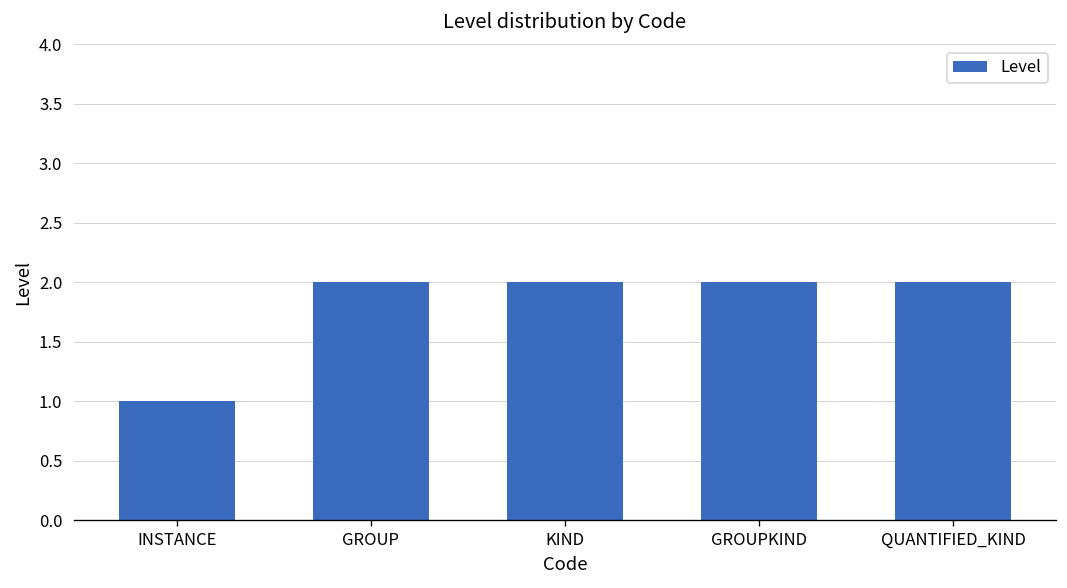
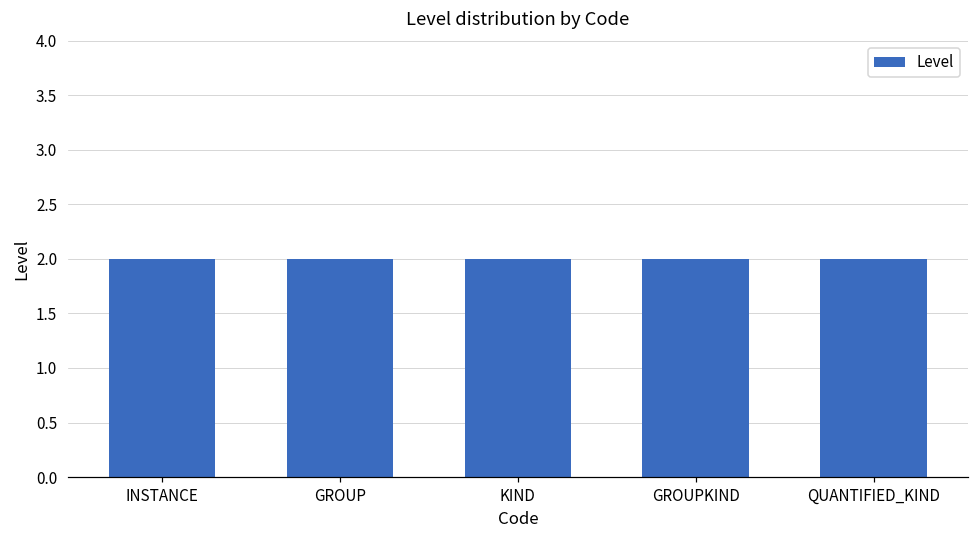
INSTANCE: 1 -> 2
